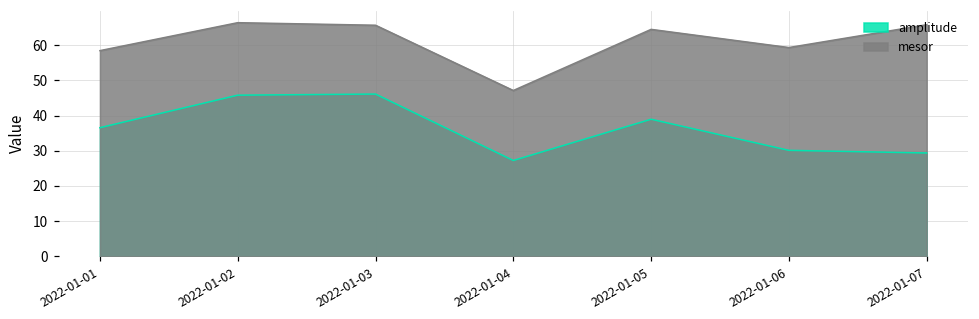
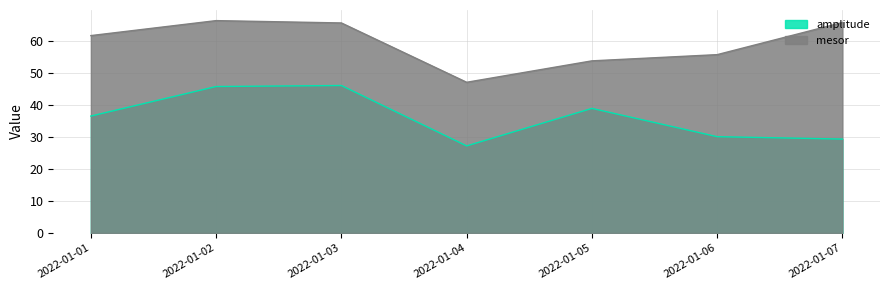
mesor, 2022-01-01: 58 -> 62
mesor, 2022-01-05: 65 -> 54
mesor, 2022-01-06: 59 -> 56
